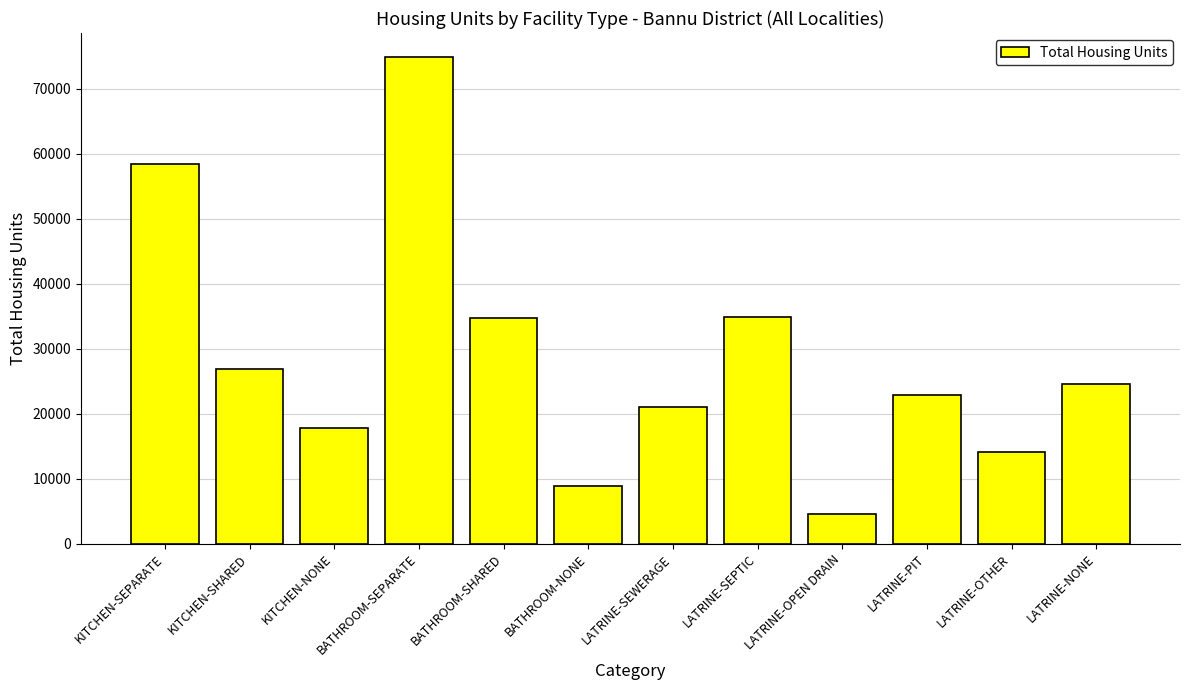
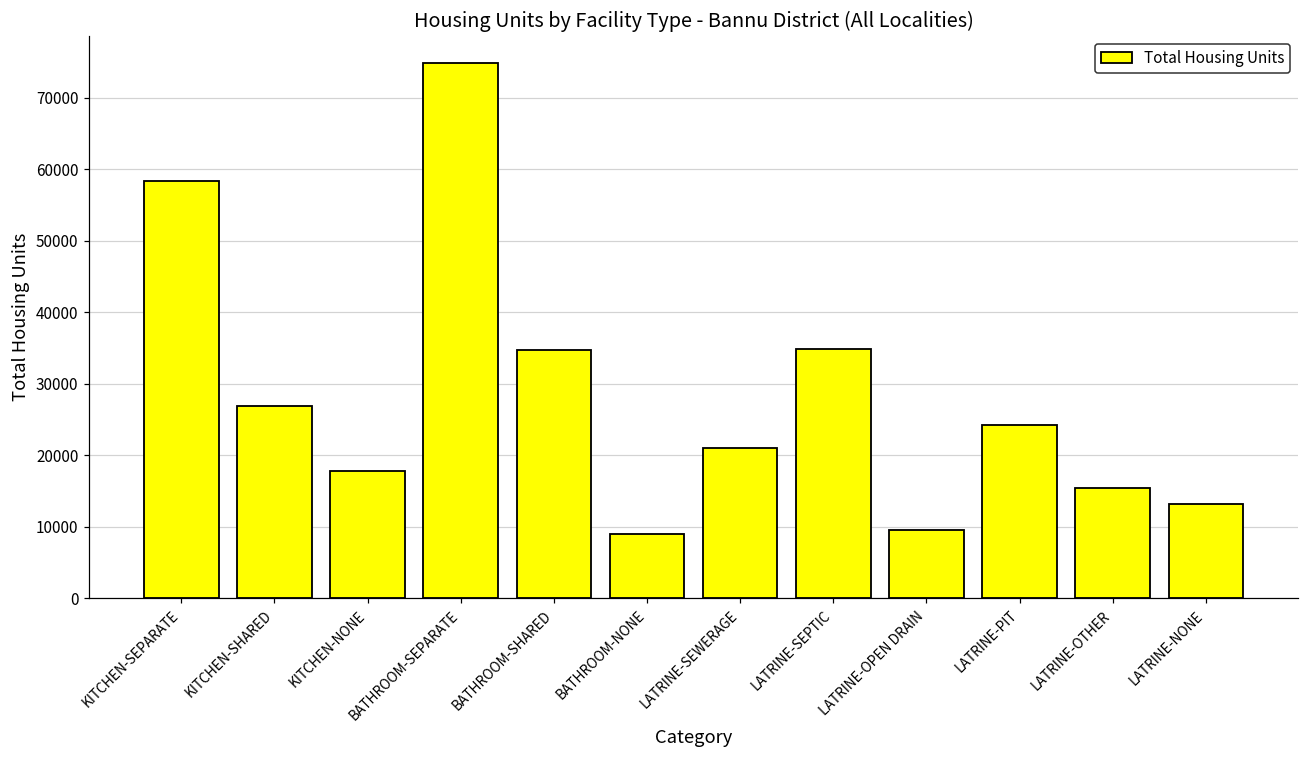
LATRINE-OPEN DRAIN: 5000 -> 9000
LATRINE-PIT: 23000 -> 24000
LATRINE-OTHER: 14000 -> 15000
LATRINE-NONE: 25000 -> 13000
